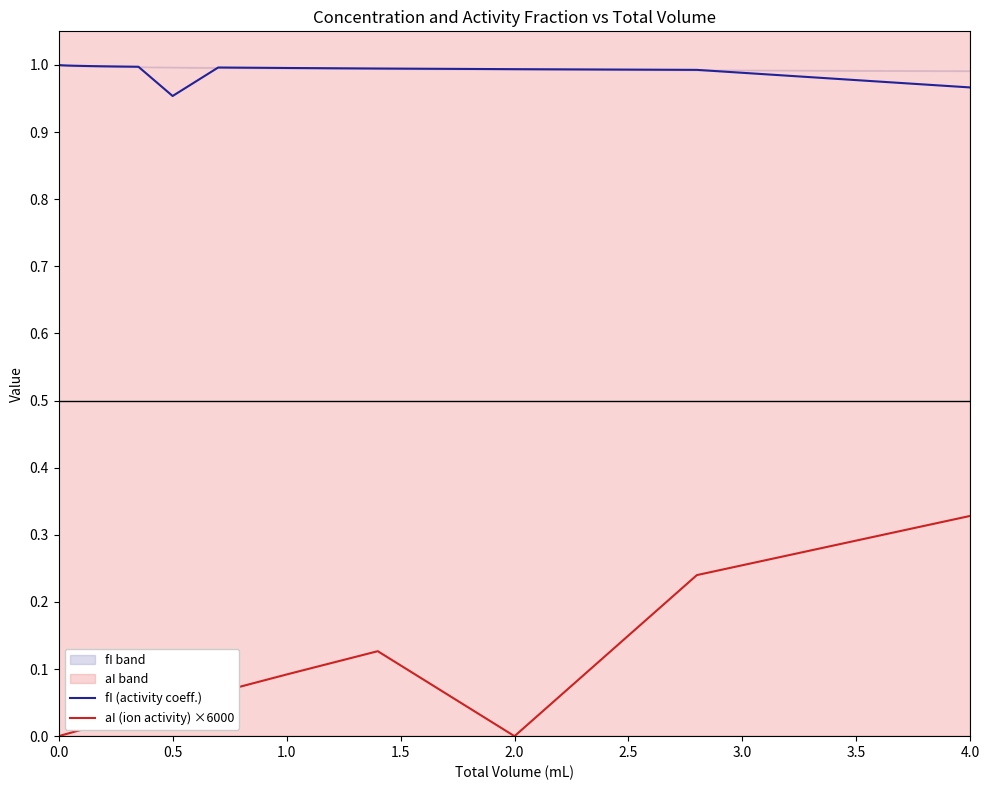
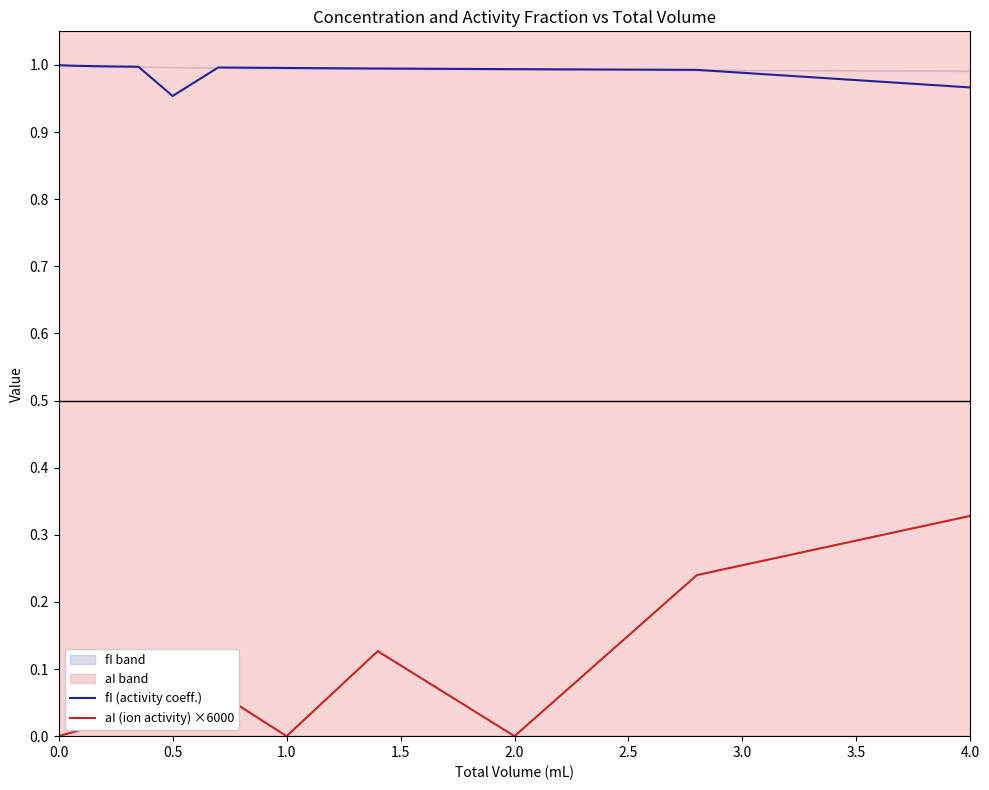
aI (ion activity) ×6000, 1.0: 0.09 -> 0.00
